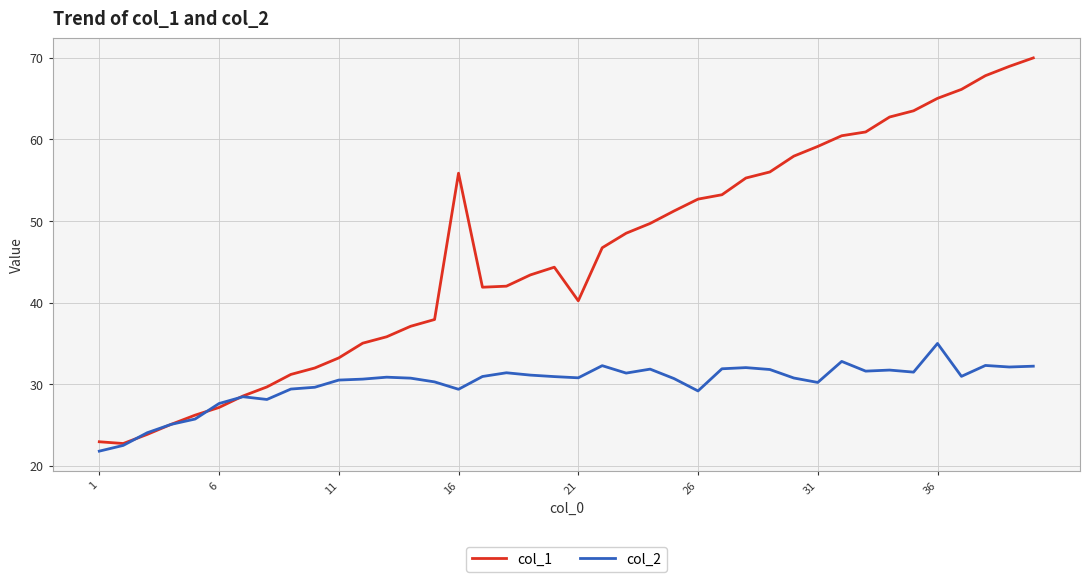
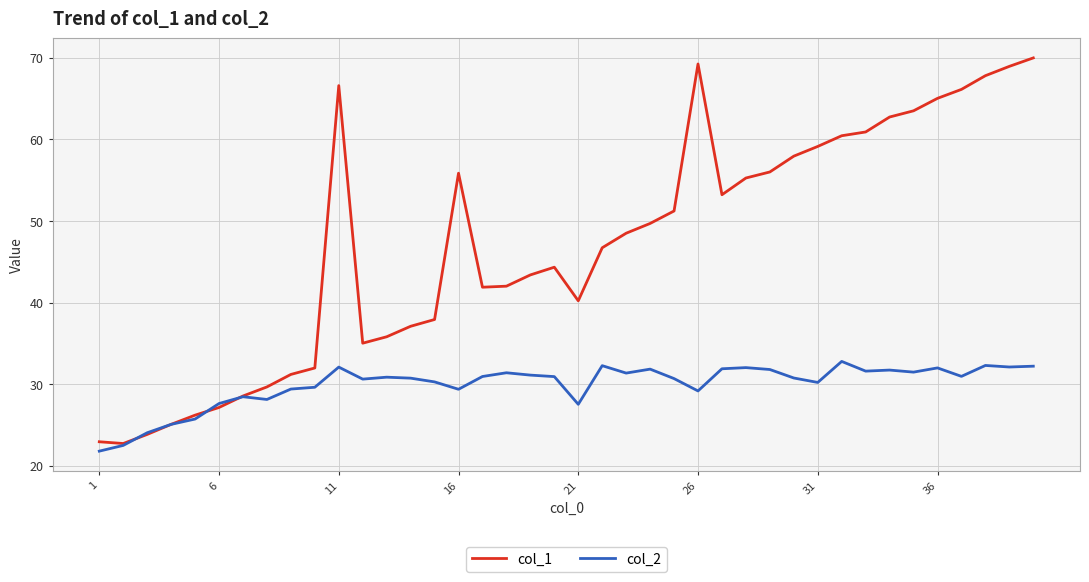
col_1, 11: 33 -> 67
col_2, 11: 30 -> 32
col_2, 21: 31 -> 28
col_1, 26: 53 -> 69
col_2, 36: 35 -> 32
